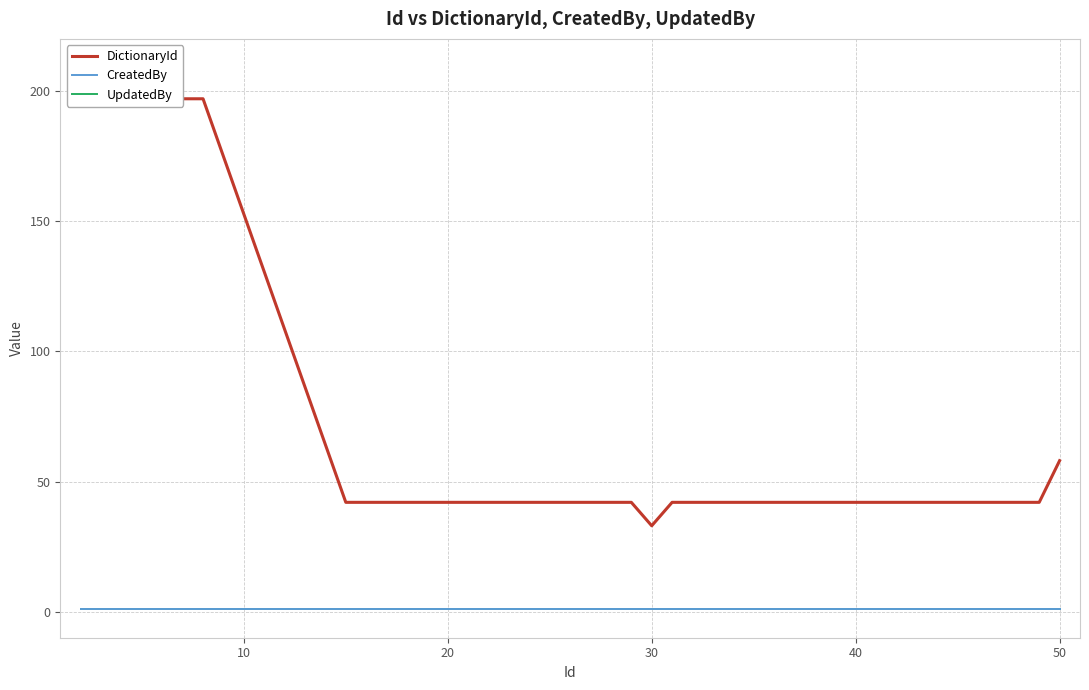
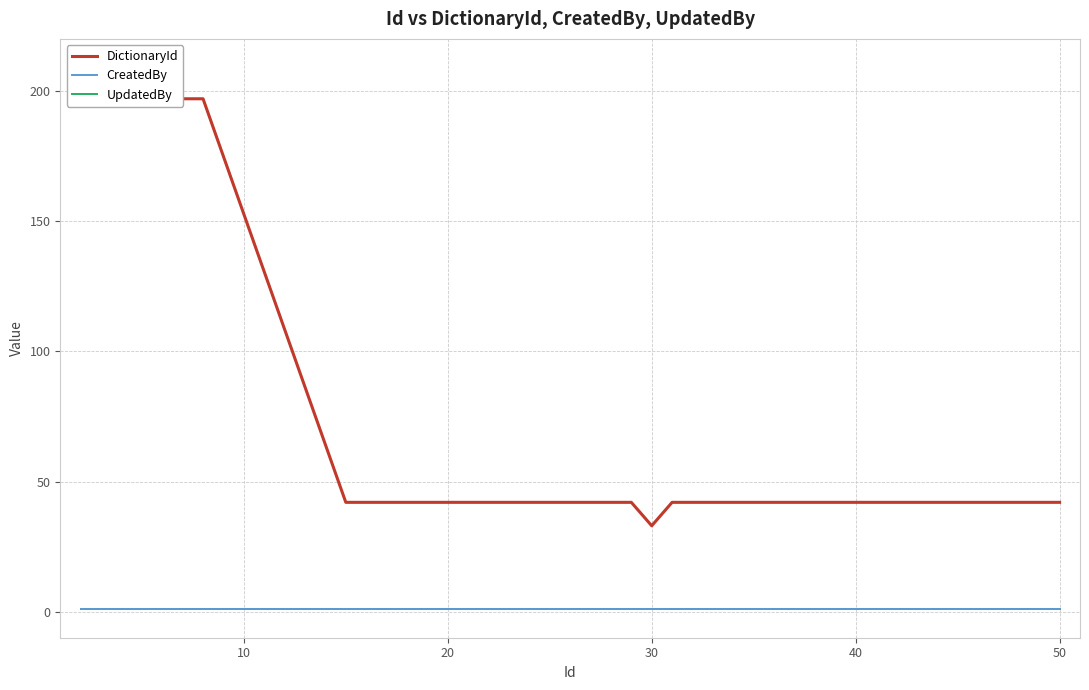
DictionaryId, 50: 58 -> 42
